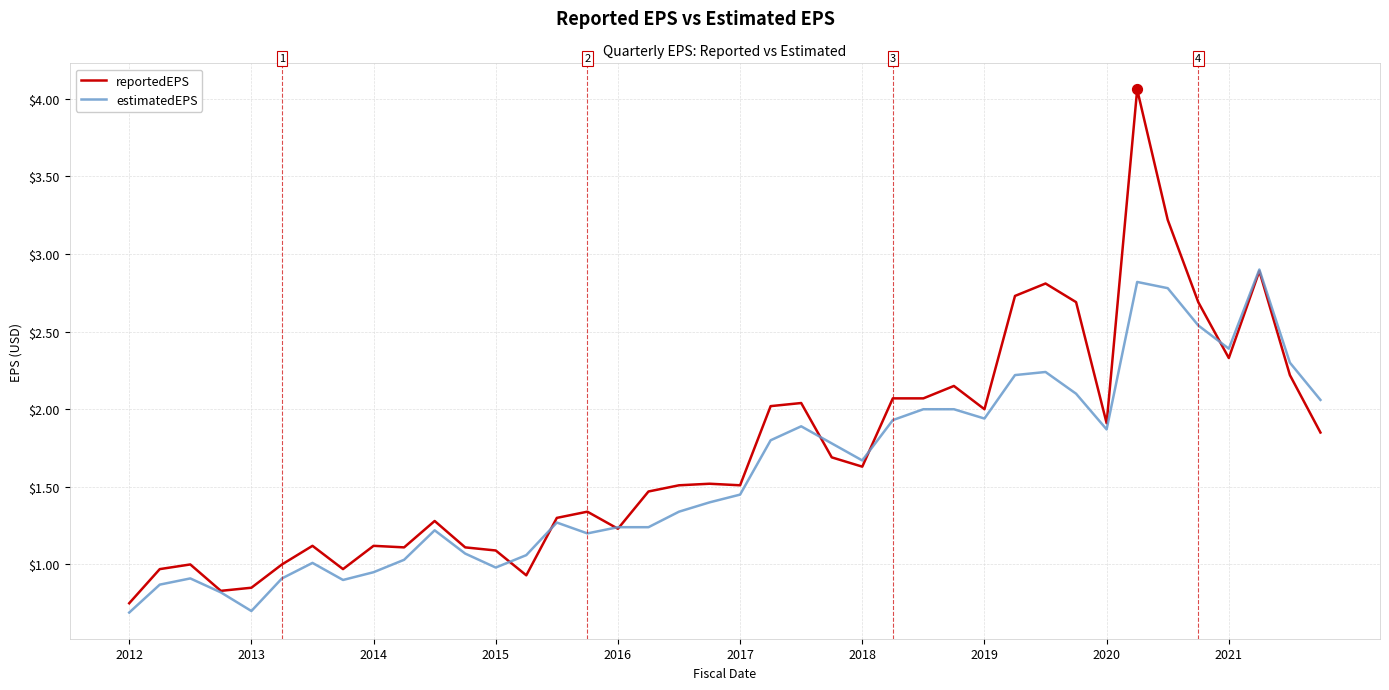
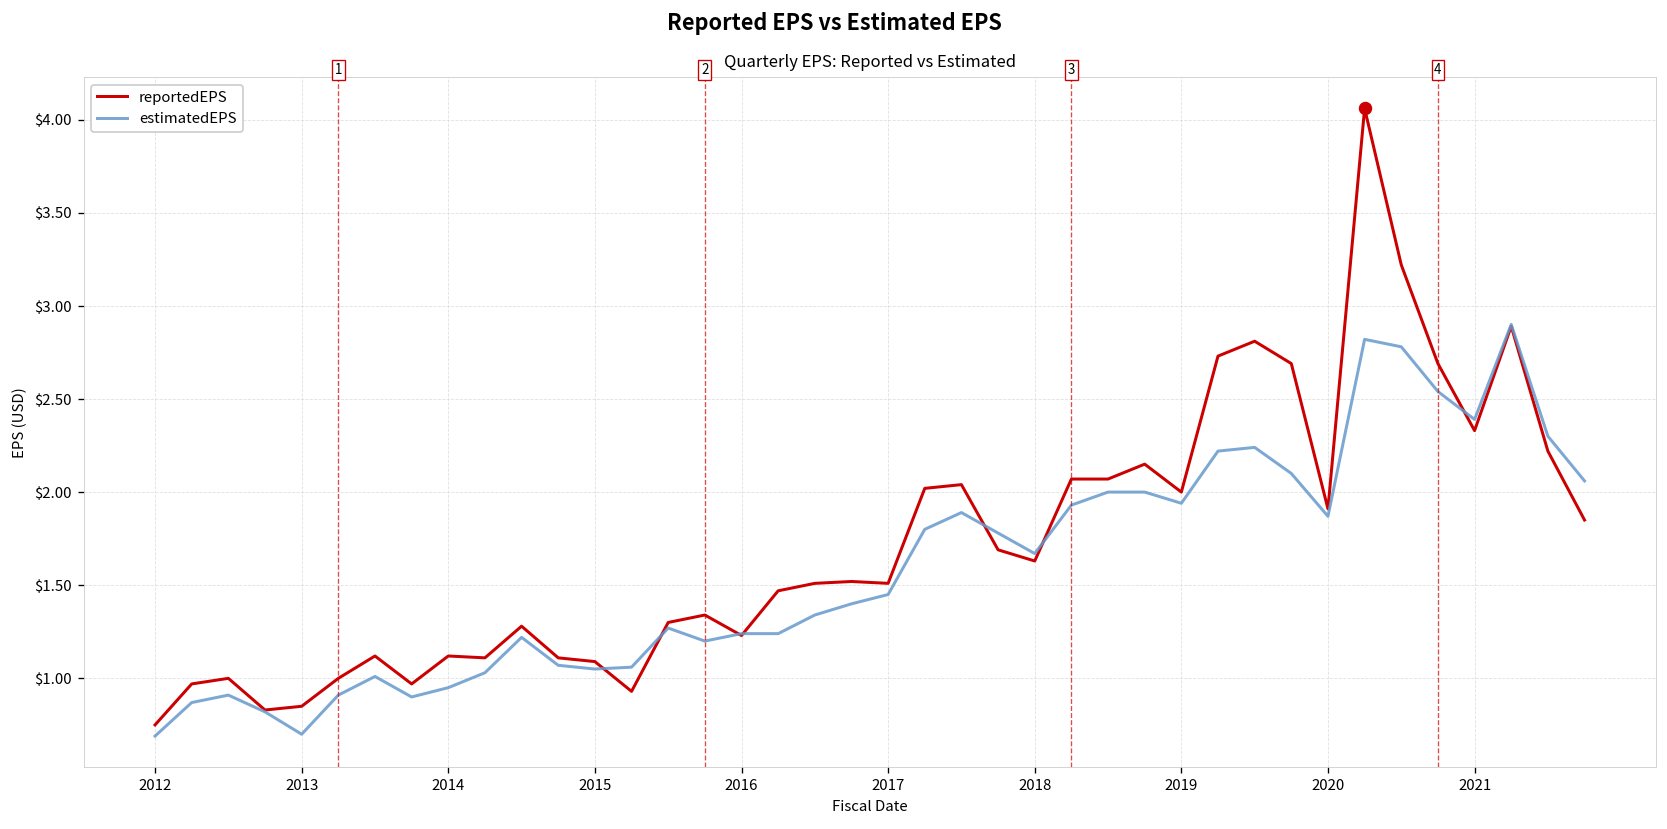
estimatedEPS, 2015: $0.98 -> $1.05
